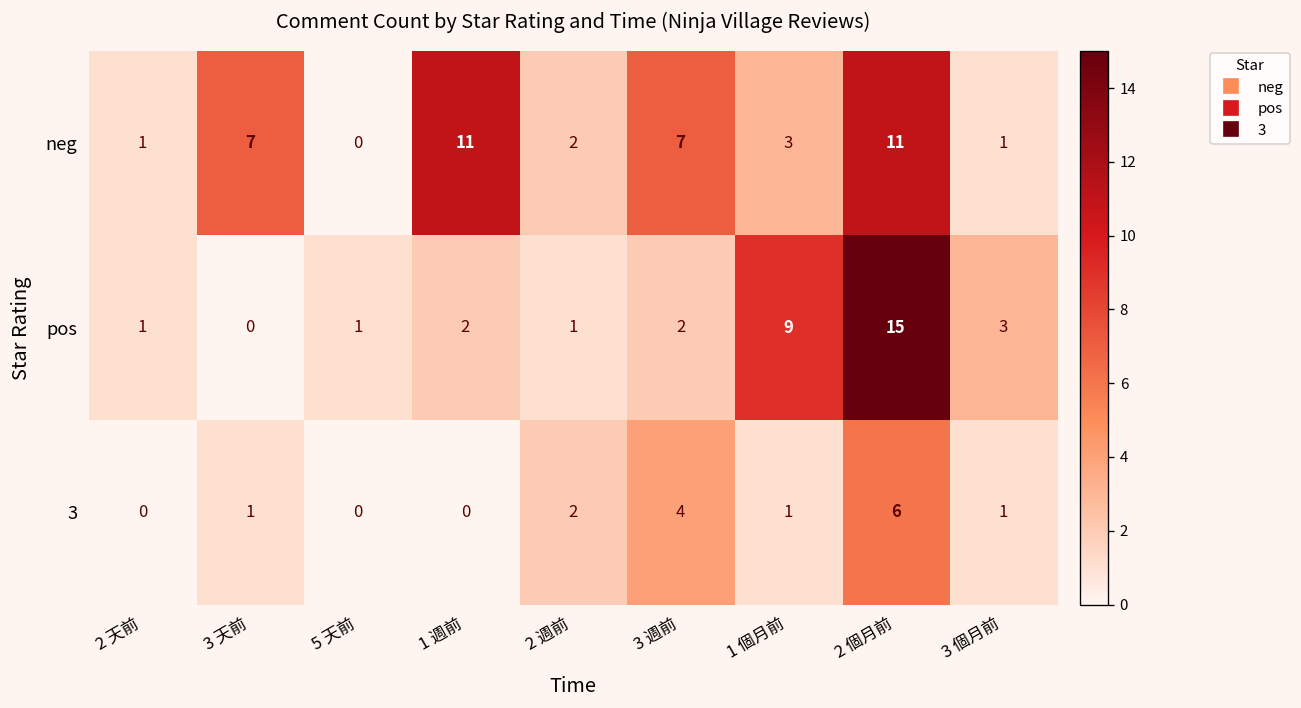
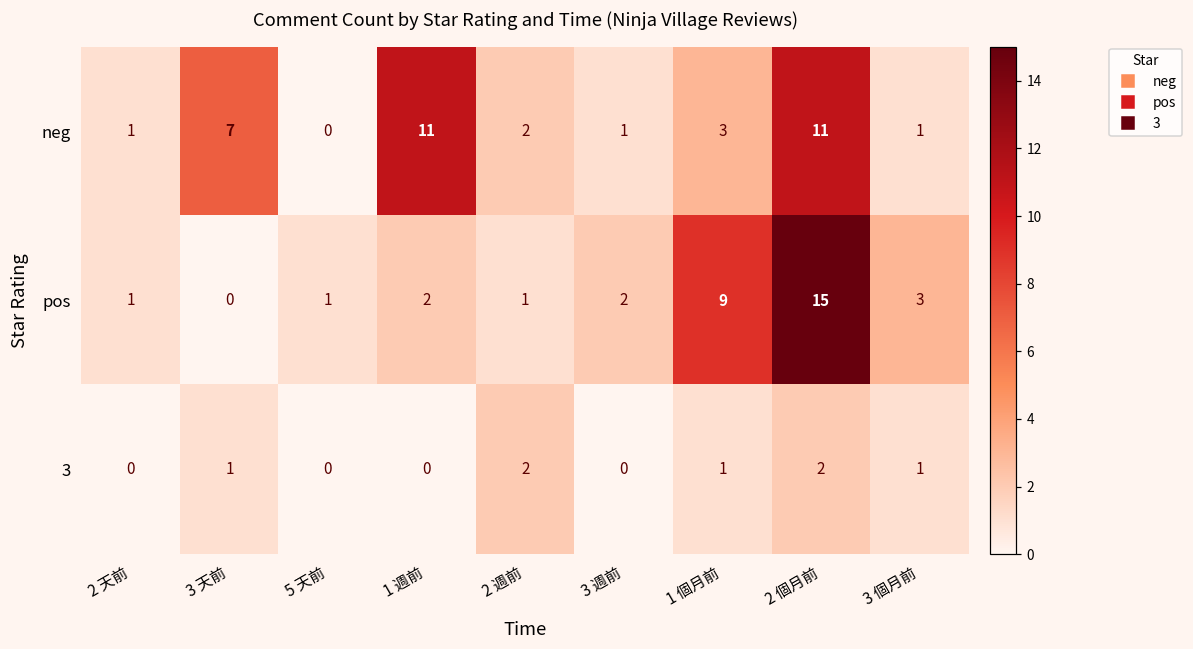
neg, 3 週前: 7 -> 1
3, 3 週前: 4 -> 0
3, 2 個月前: 6 -> 2
